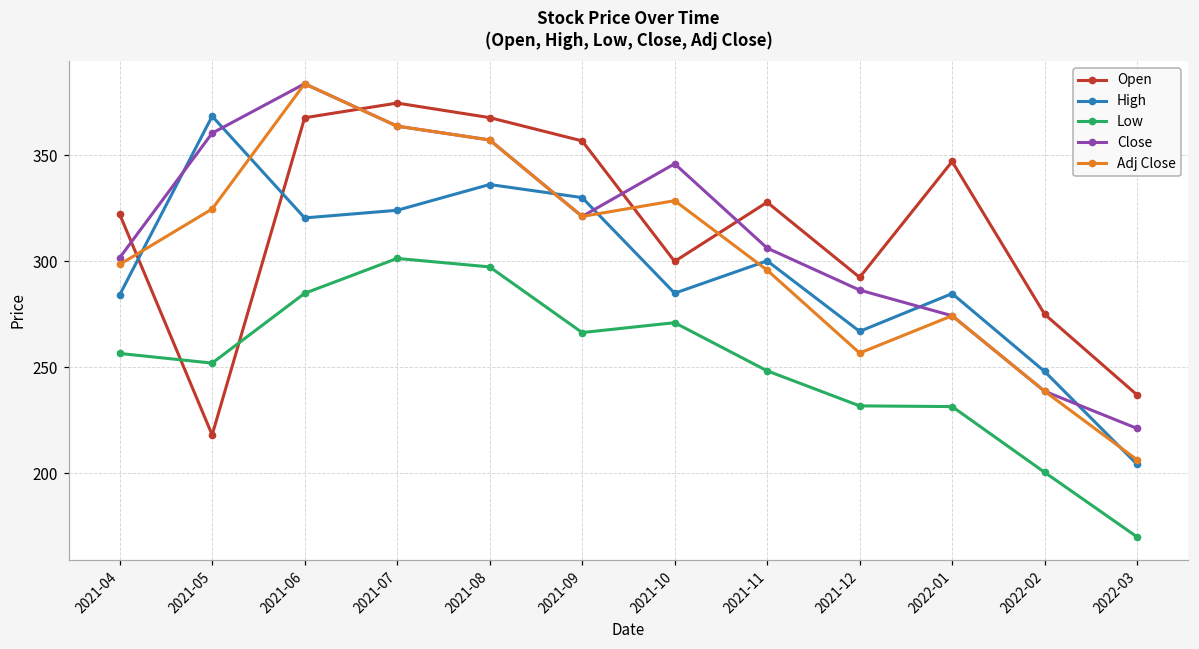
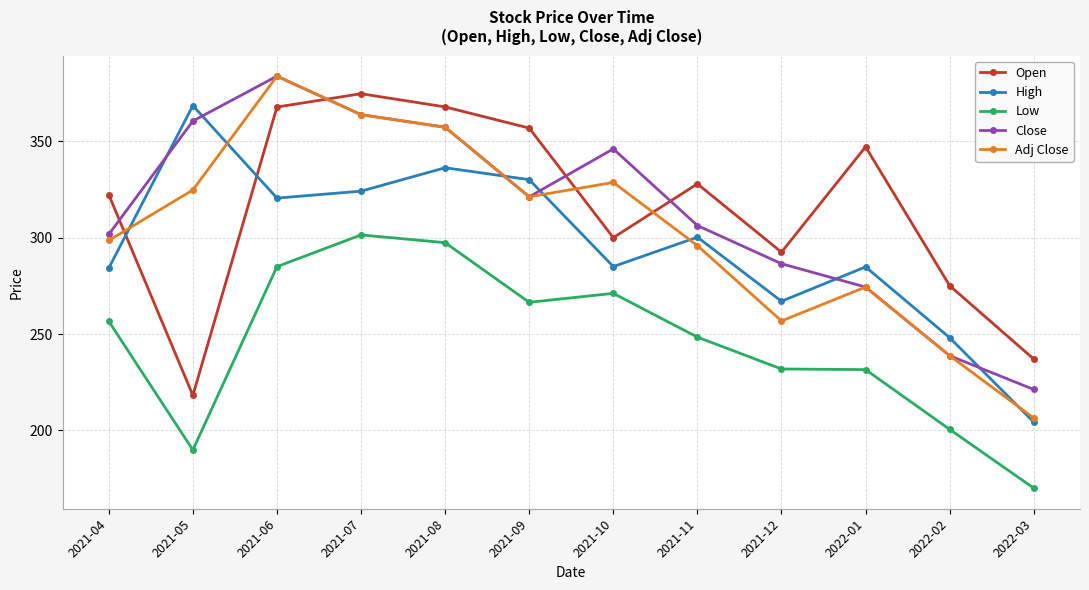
Low, 2021-05: 252 -> 190
